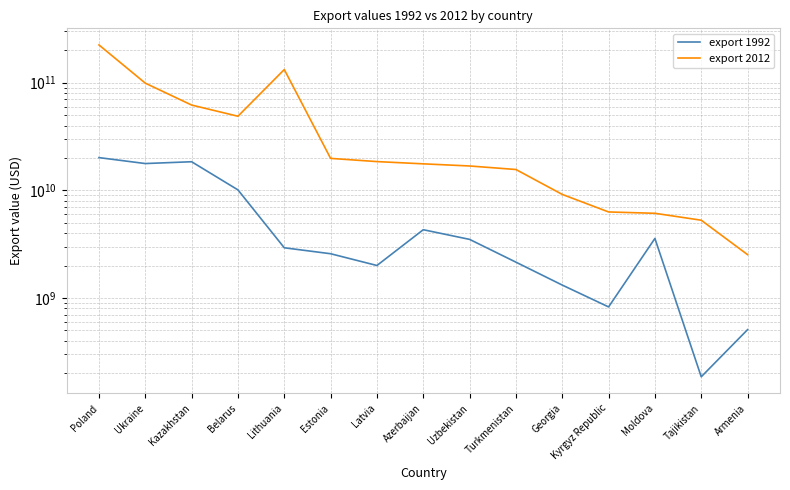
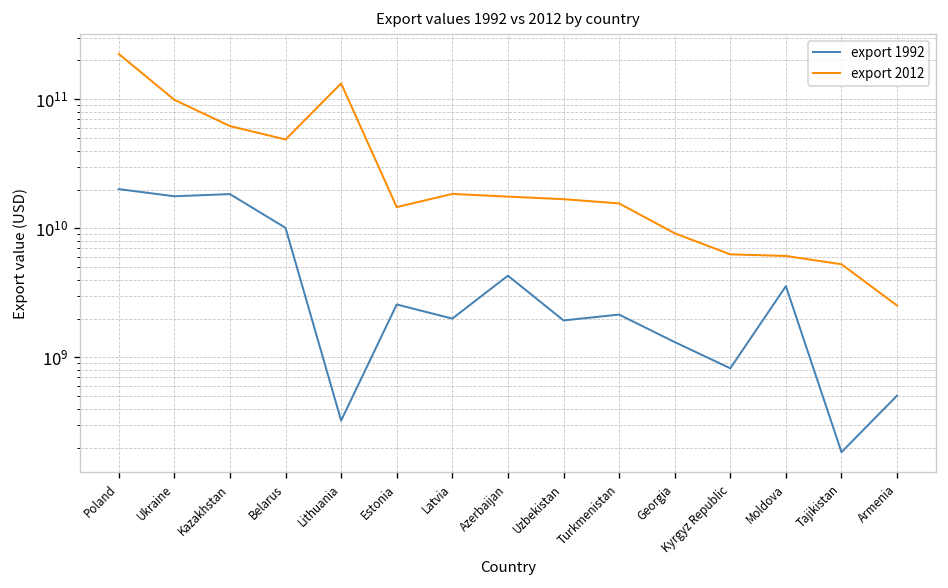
export 1992, Lithuania: 2900000000 -> 320000000
export 2012, Estonia: 20000000000 -> 15000000000
export 1992, Uzbekistan: 3500000000 -> 1900000000
